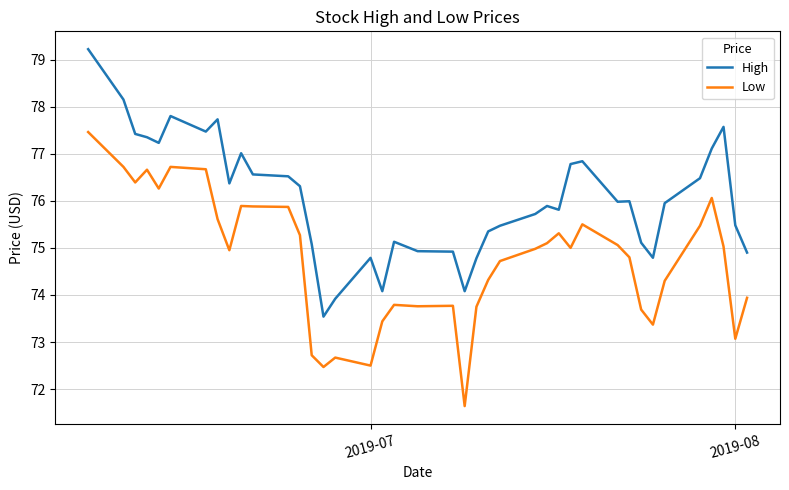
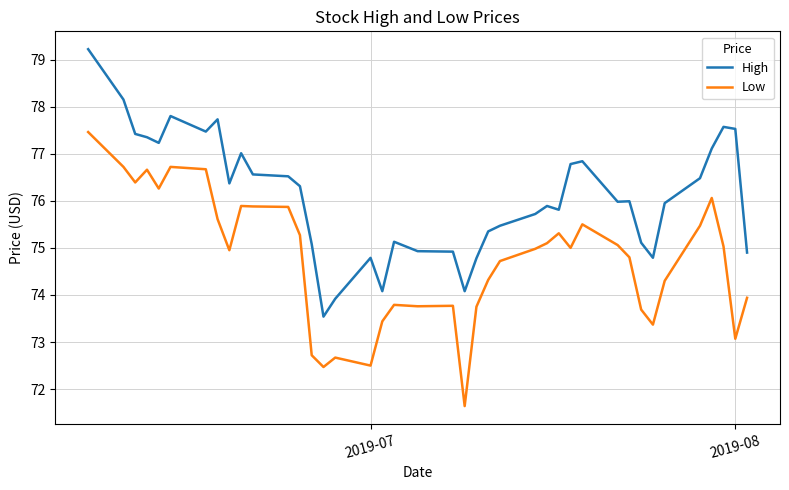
High, 2019-08: 75.5 -> 77.5
